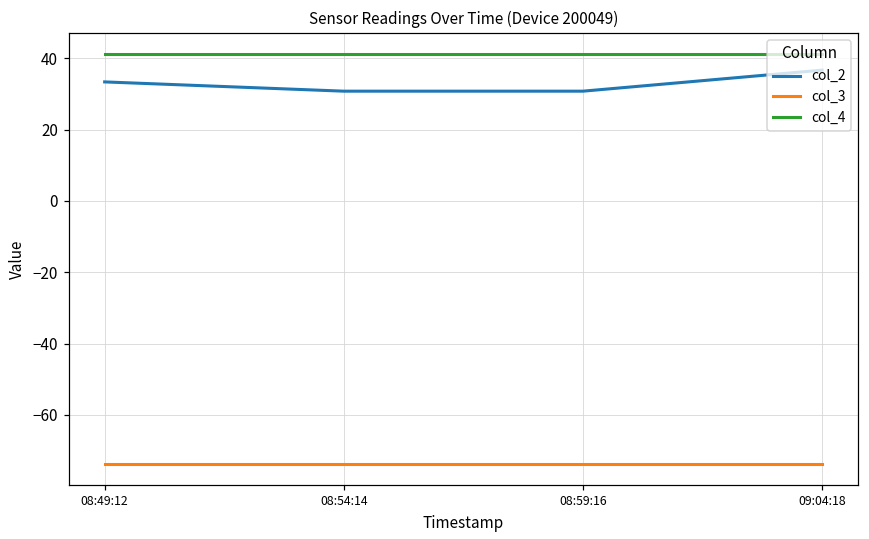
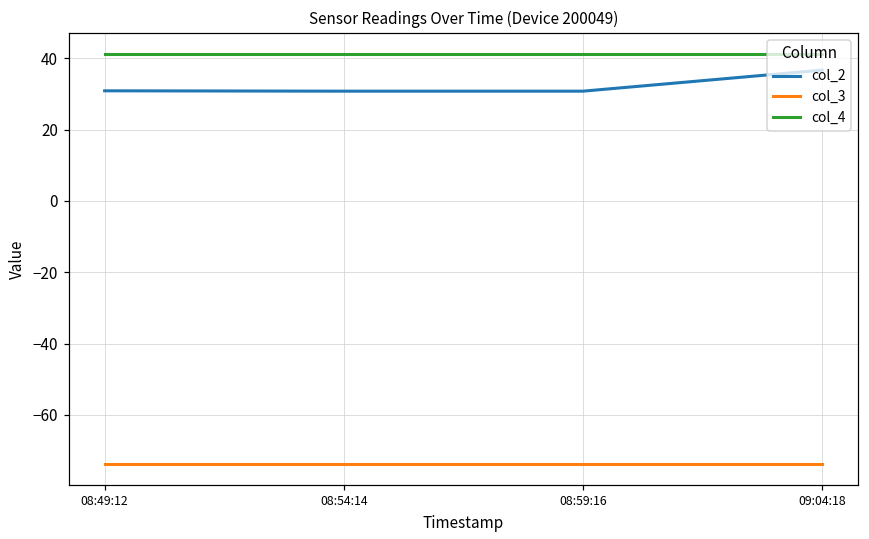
col_2, 08:49:12: 33 -> 31
